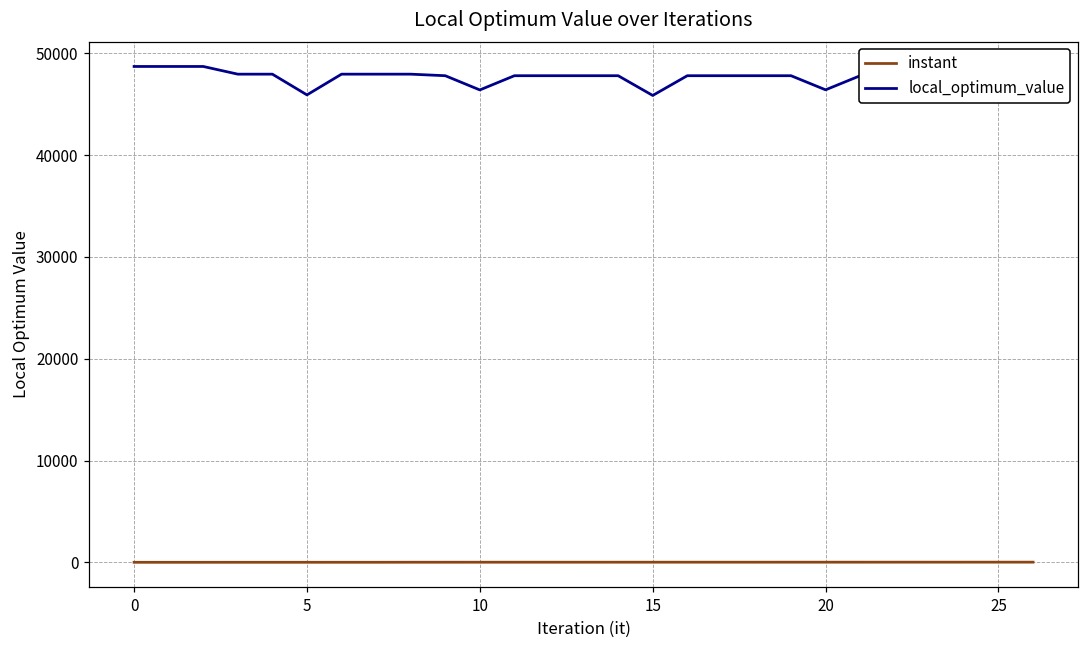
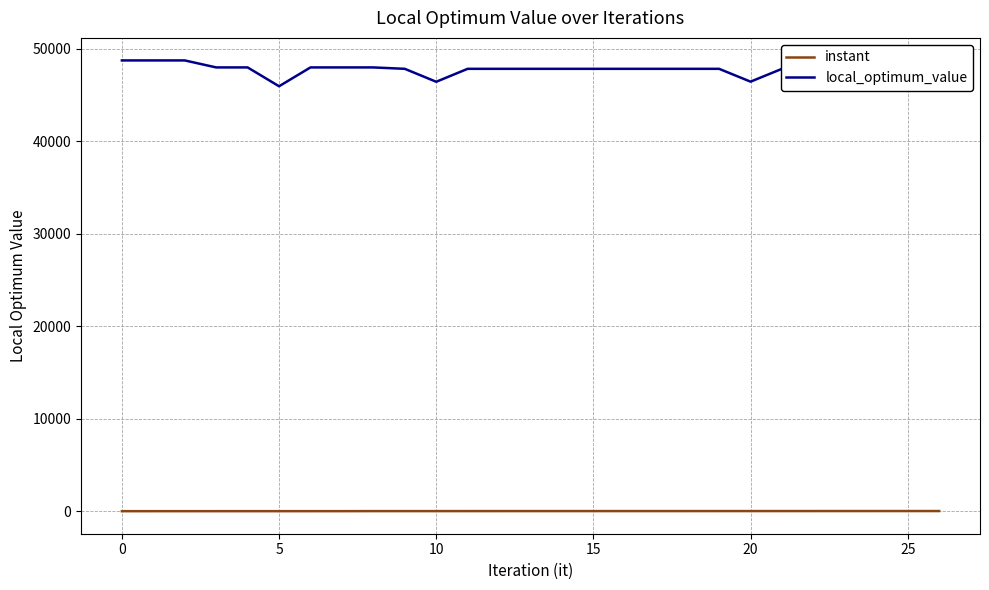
local_optimum_value, 15: 46000 -> 48000
